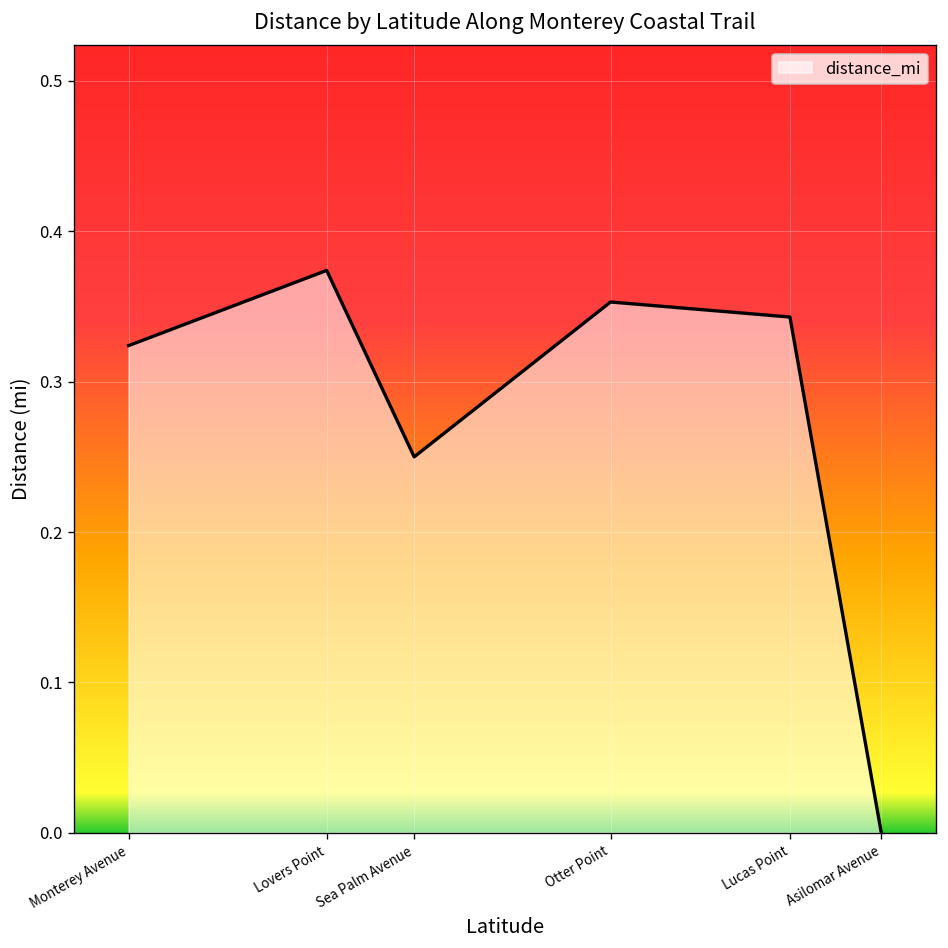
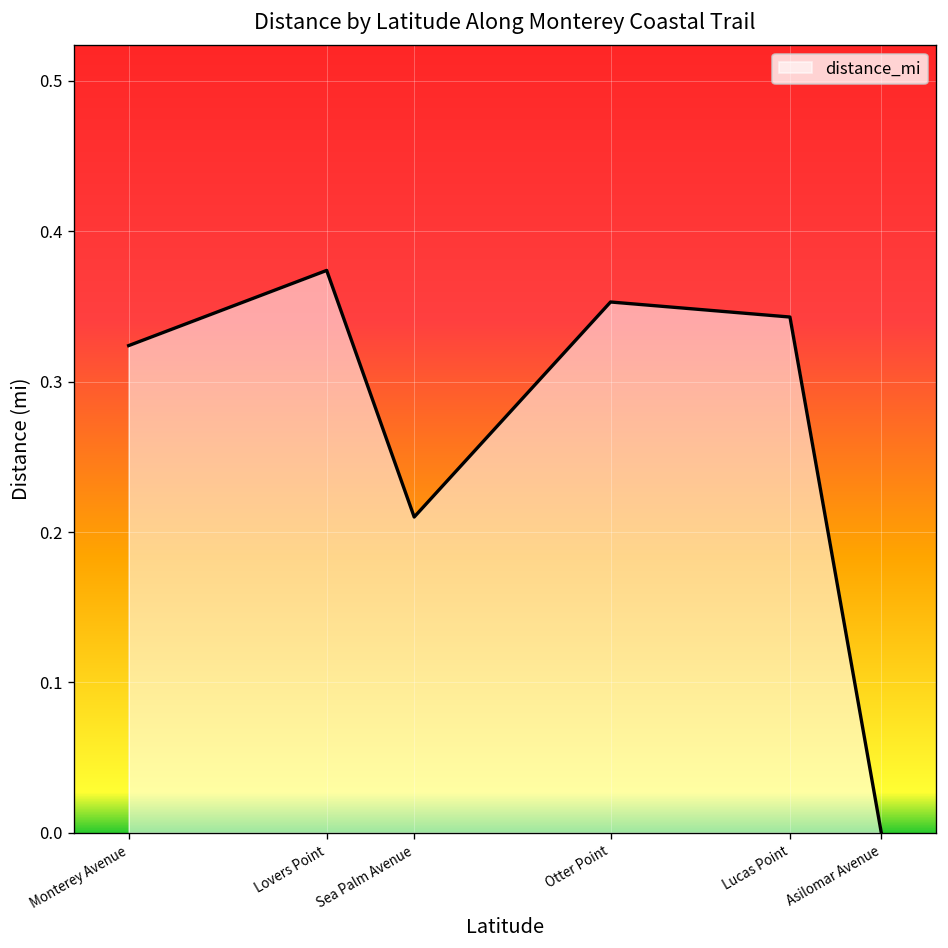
Sea Palm Avenue: 0.25 -> 0.21
